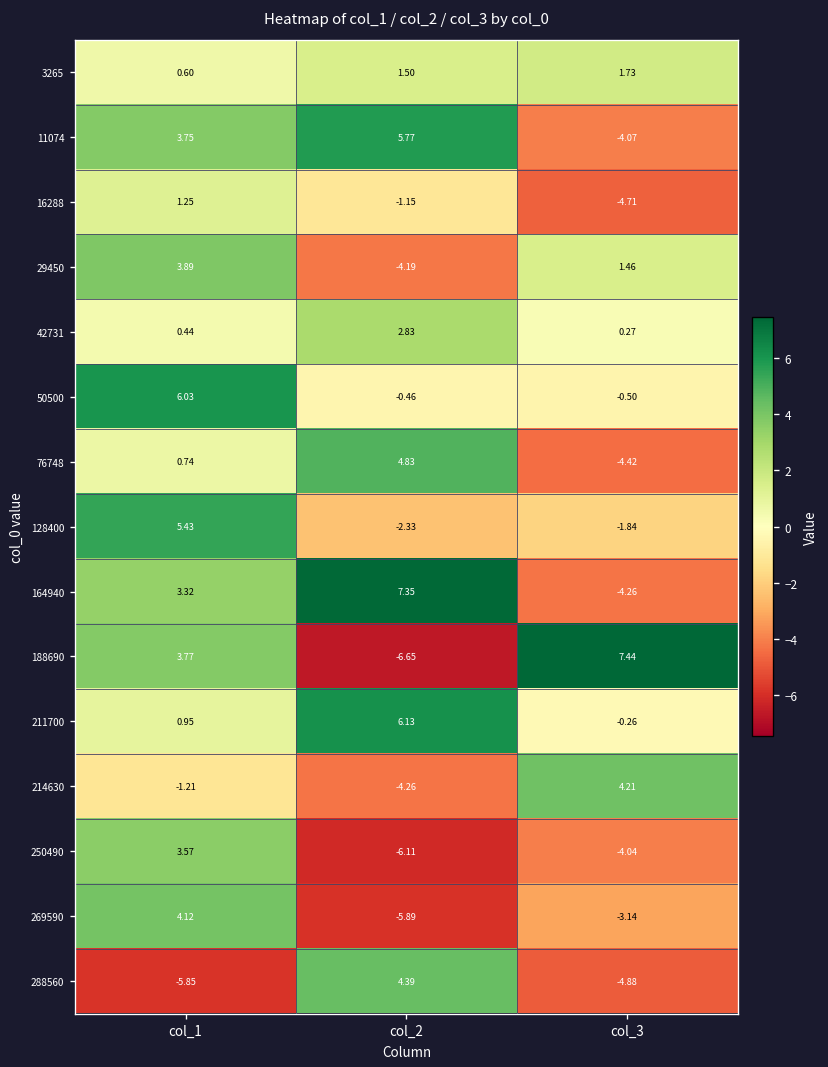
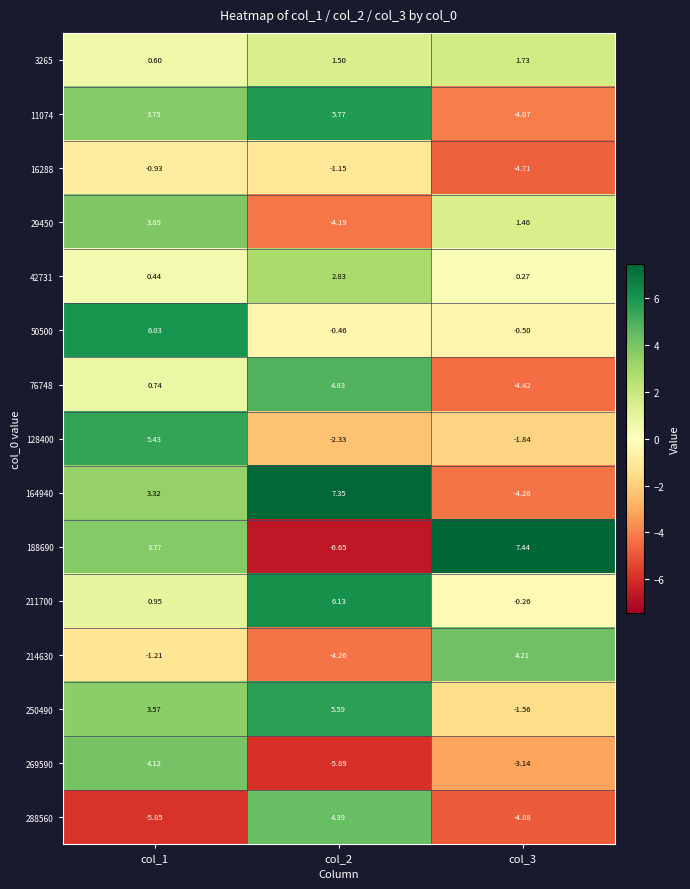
16288, col_1: 1.25 -> -0.93
250490, col_2: -6.11 -> 5.59
250490, col_3: -4.04 -> -1.56
